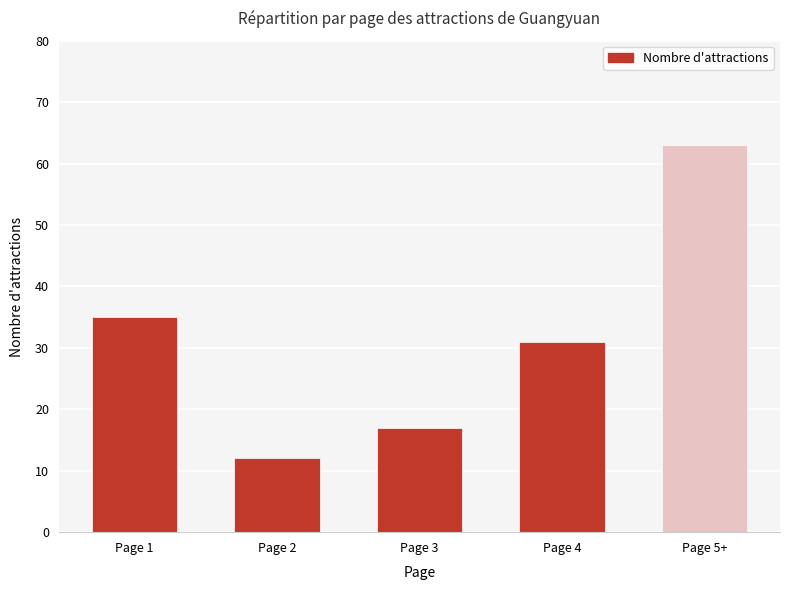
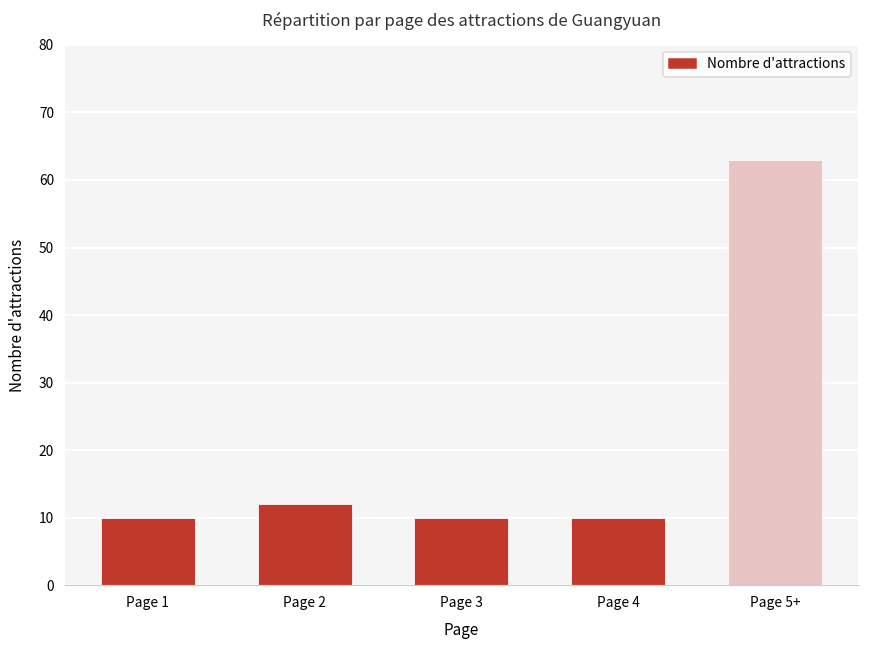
Page 1: 35 -> 10
Page 3: 17 -> 10
Page 4: 31 -> 10
